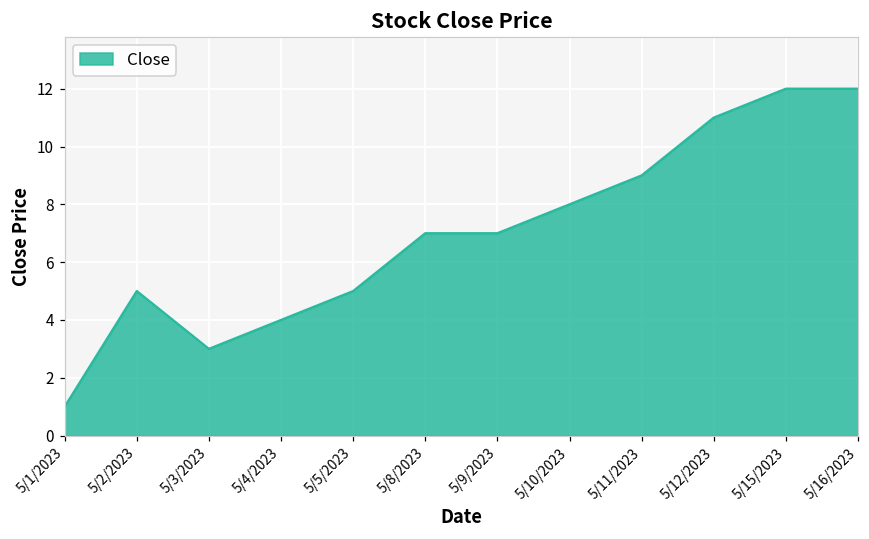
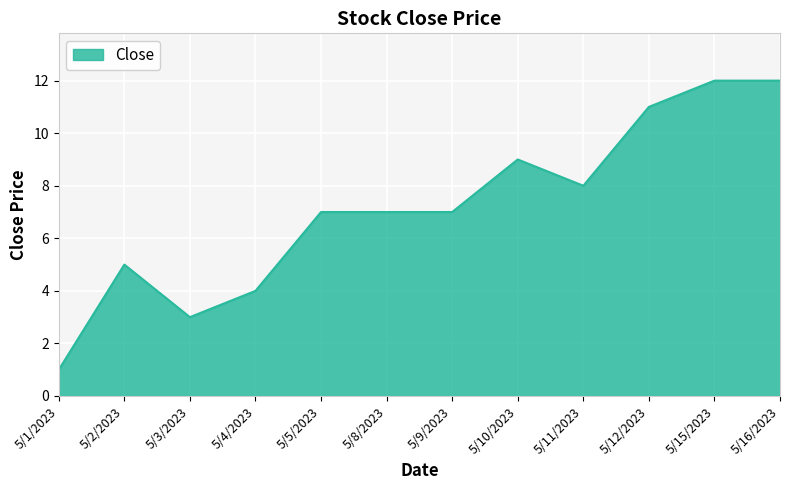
5/5/2023: 5 -> 7
5/10/2023: 8 -> 9
5/11/2023: 9 -> 8
